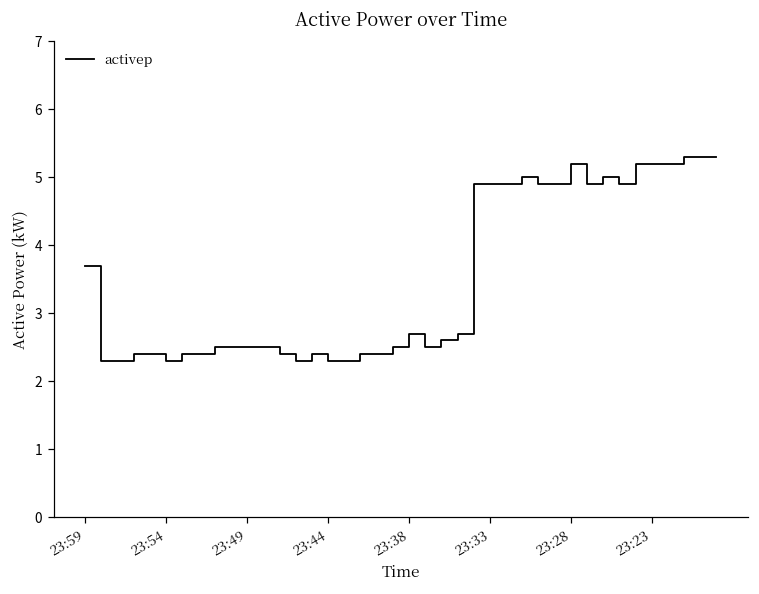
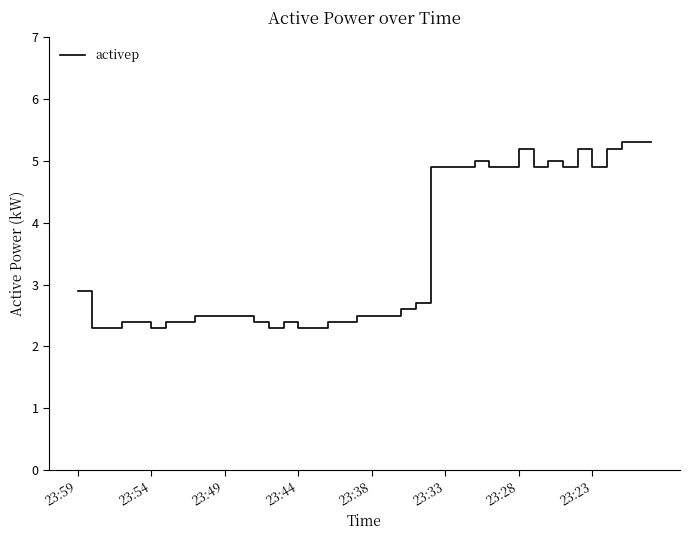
23:59: 3.7 -> 2.9
23:38: 2.7 -> 2.5
23:23: 5.2 -> 4.9
